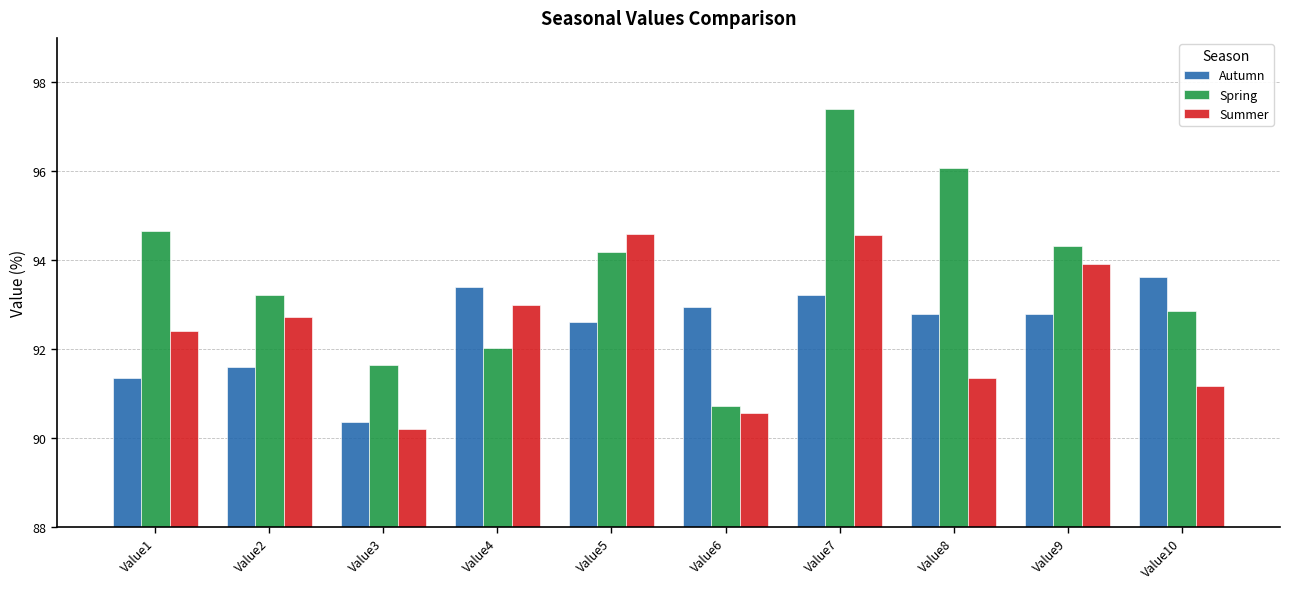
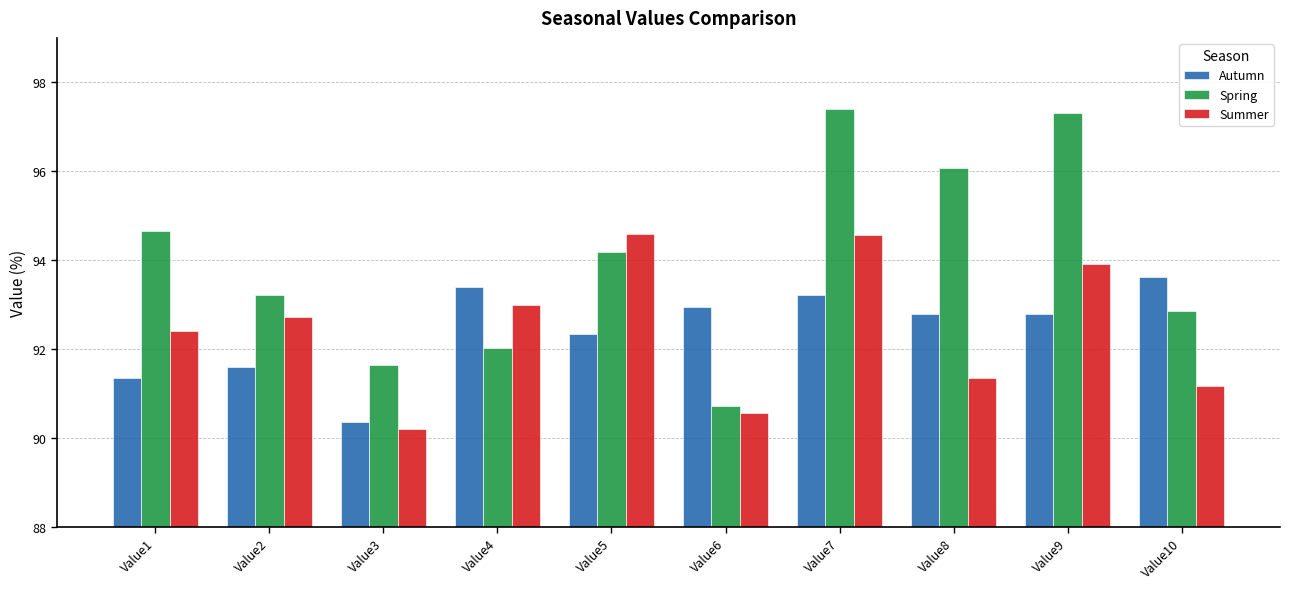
Autumn, Value5: 92.6 -> 92.3
Spring, Value9: 94.3 -> 97.3
